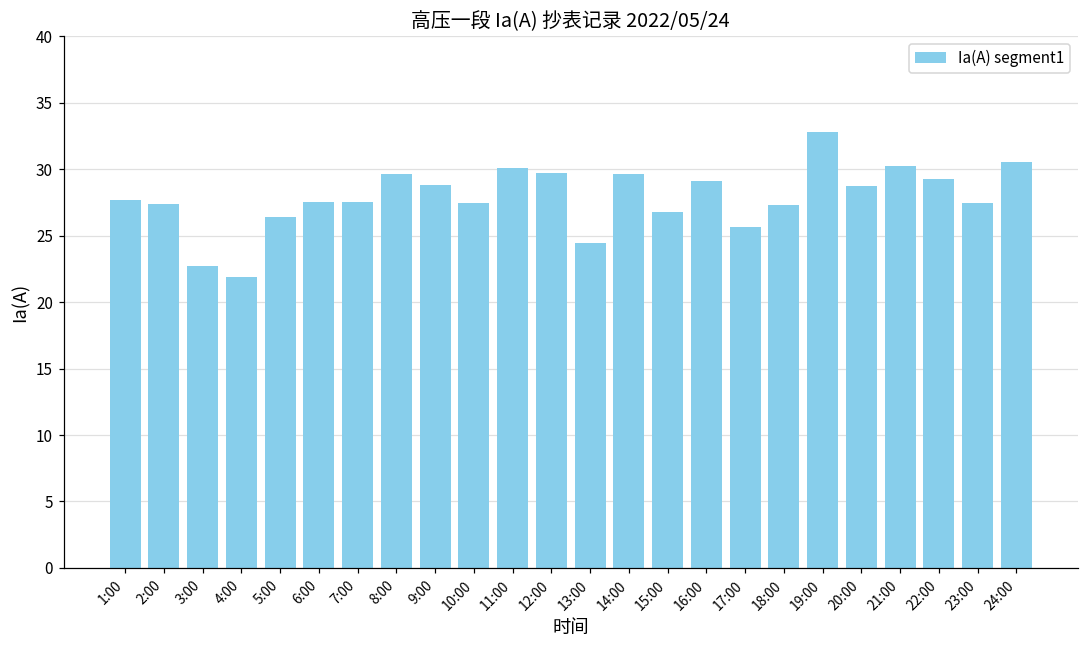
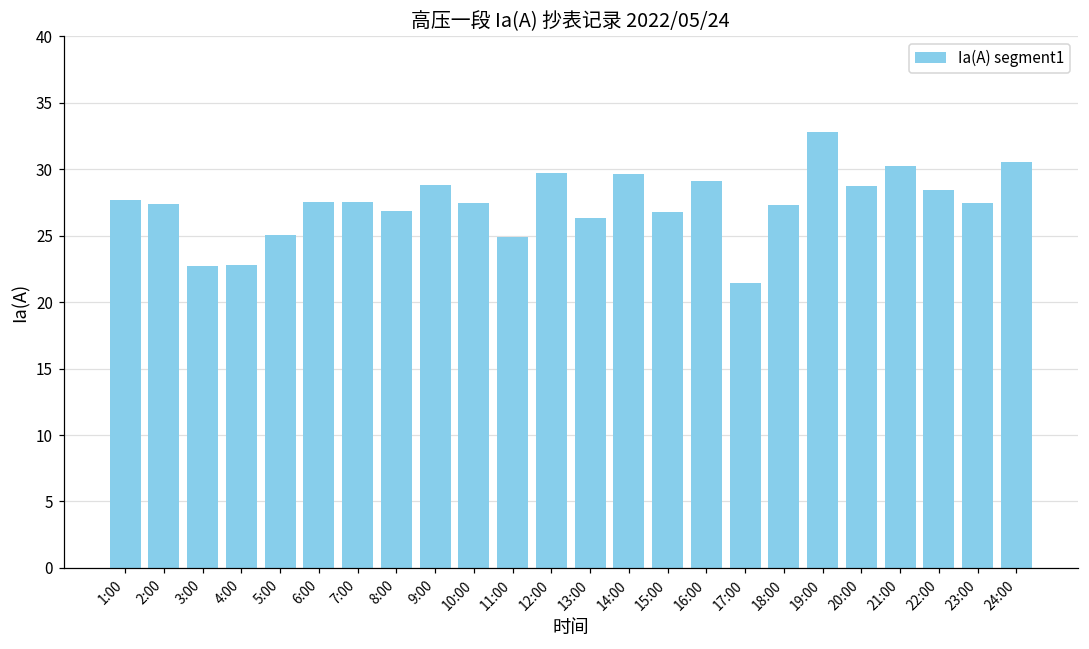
4:00: 21.9 -> 22.8
5:00: 26.4 -> 25.0
8:00: 29.6 -> 26.8
11:00: 30.1 -> 24.9
13:00: 24.4 -> 26.3
17:00: 25.7 -> 21.5
22:00: 29.2 -> 28.5
